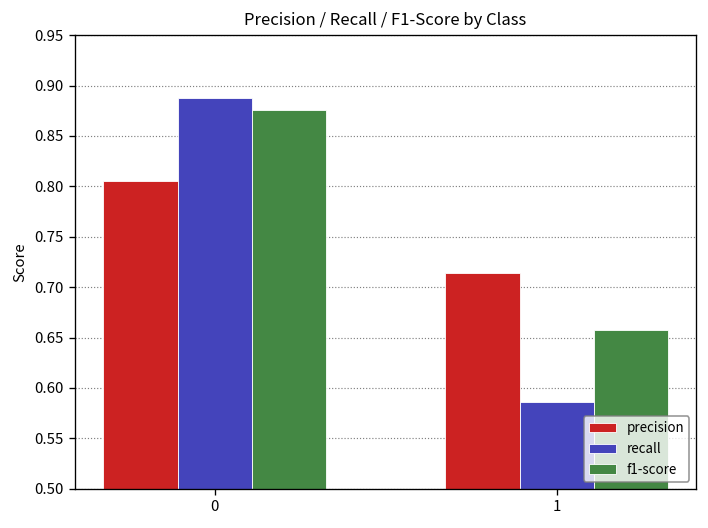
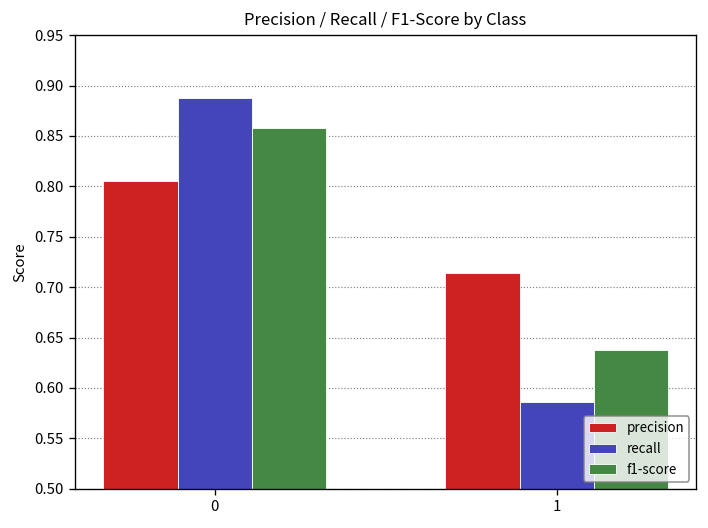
f1-score, 0: 0.88 -> 0.86
f1-score, 1: 0.66 -> 0.64
